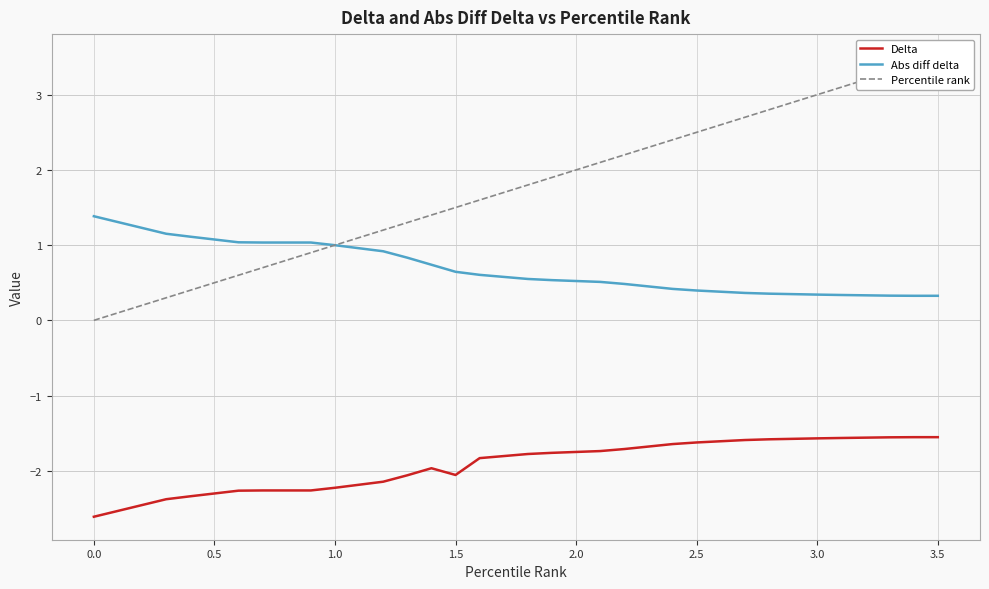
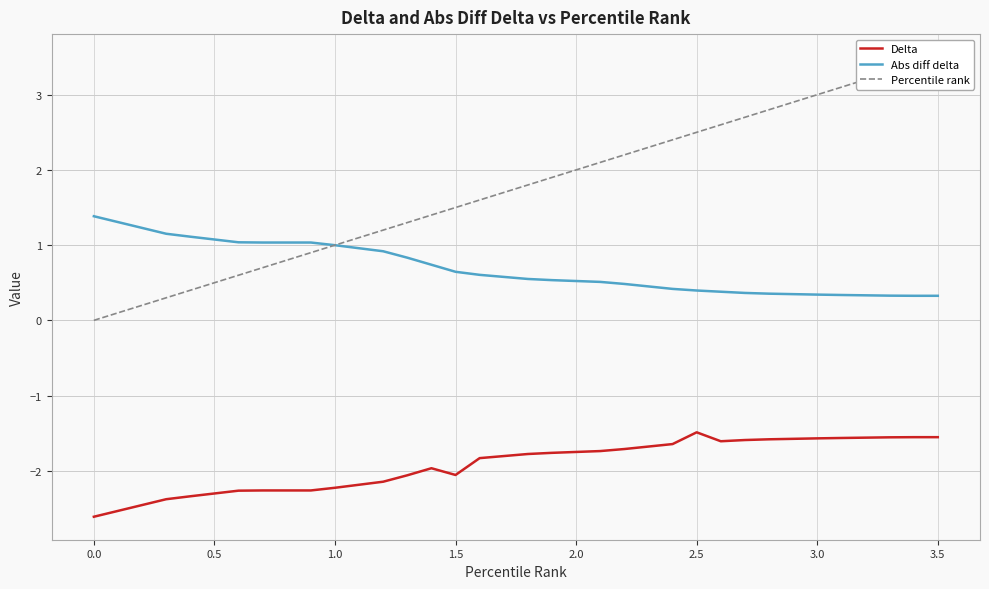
Delta, 2.5: -1.6 -> -1.5
